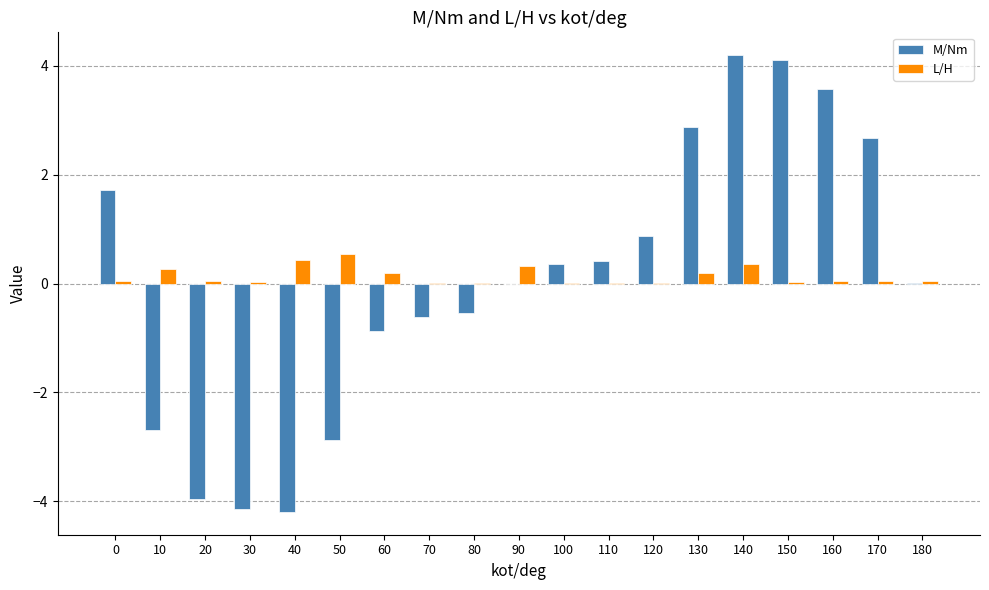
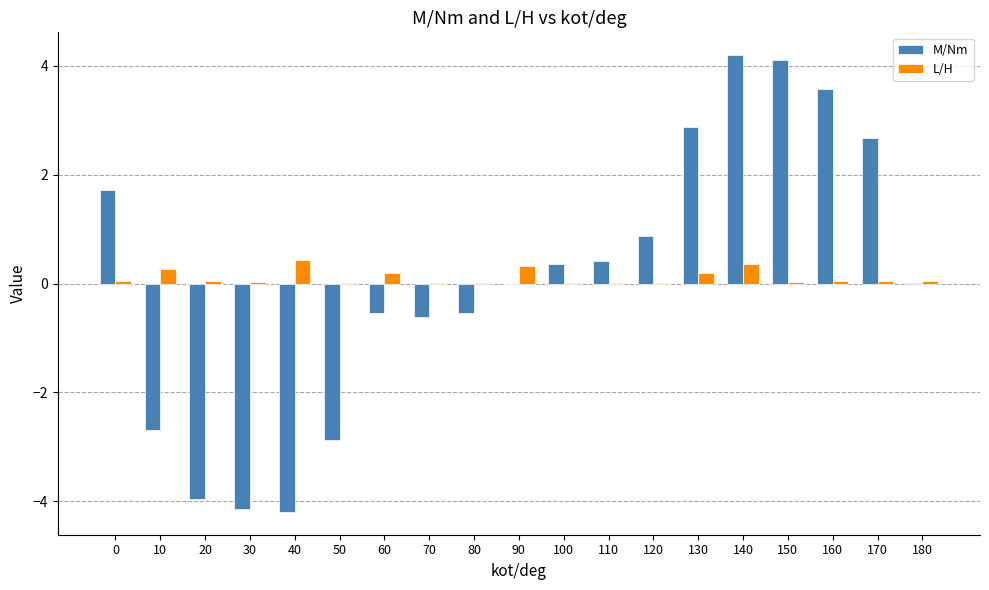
L/H, 50: 0.5 -> 0.0
M/Nm, 60: -0.9 -> -0.5
